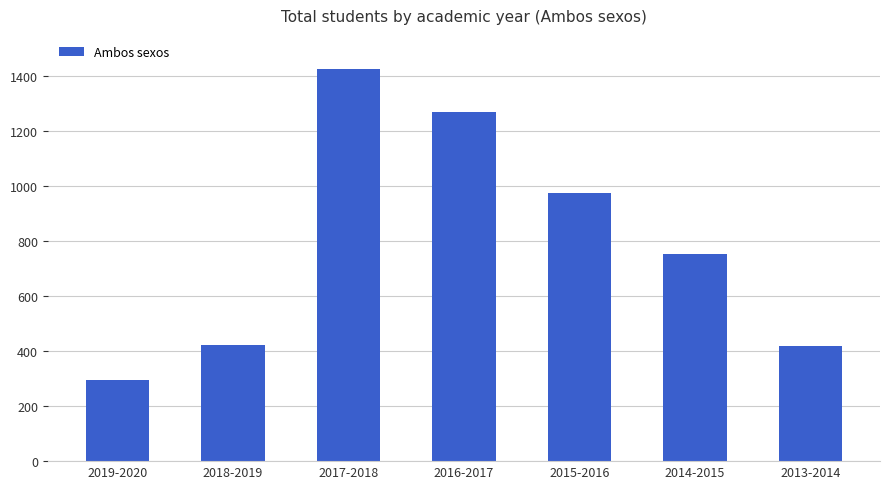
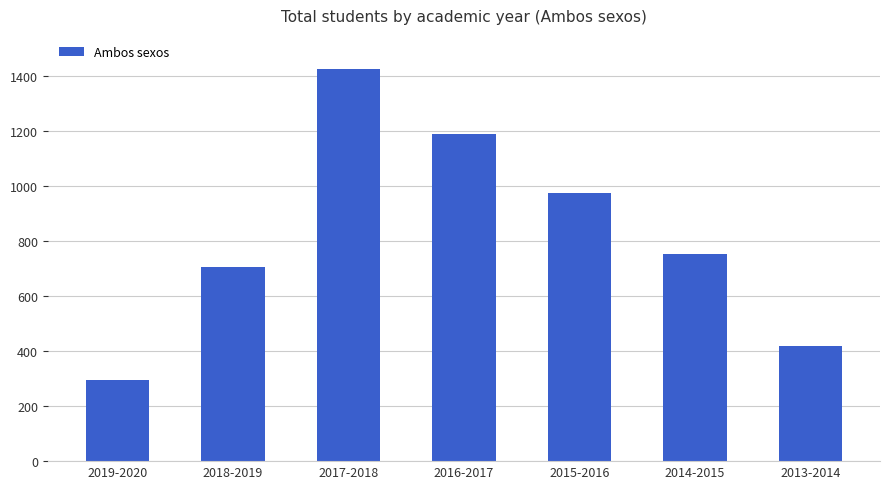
2018-2019: 420 -> 710
2016-2017: 1270 -> 1190
